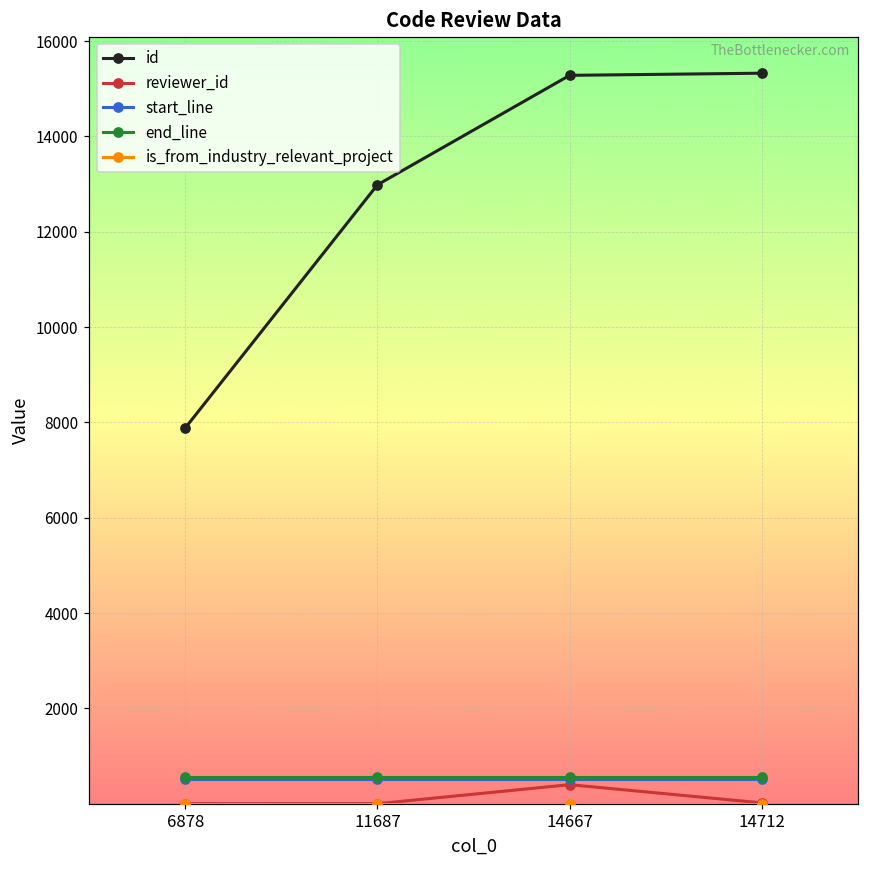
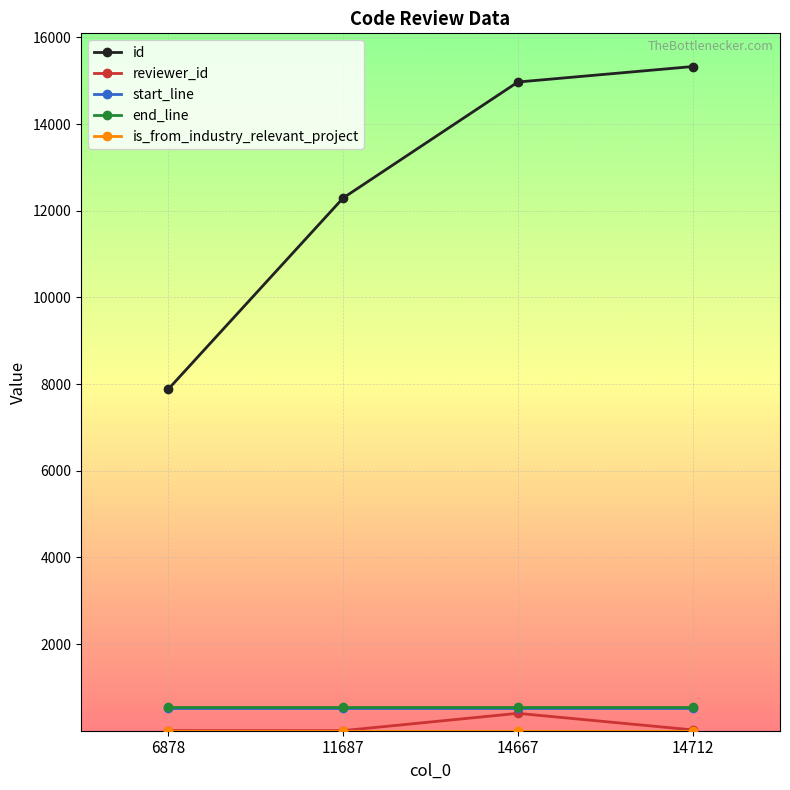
id, 11687: 13000 -> 12300
id, 14667: 15300 -> 15000
